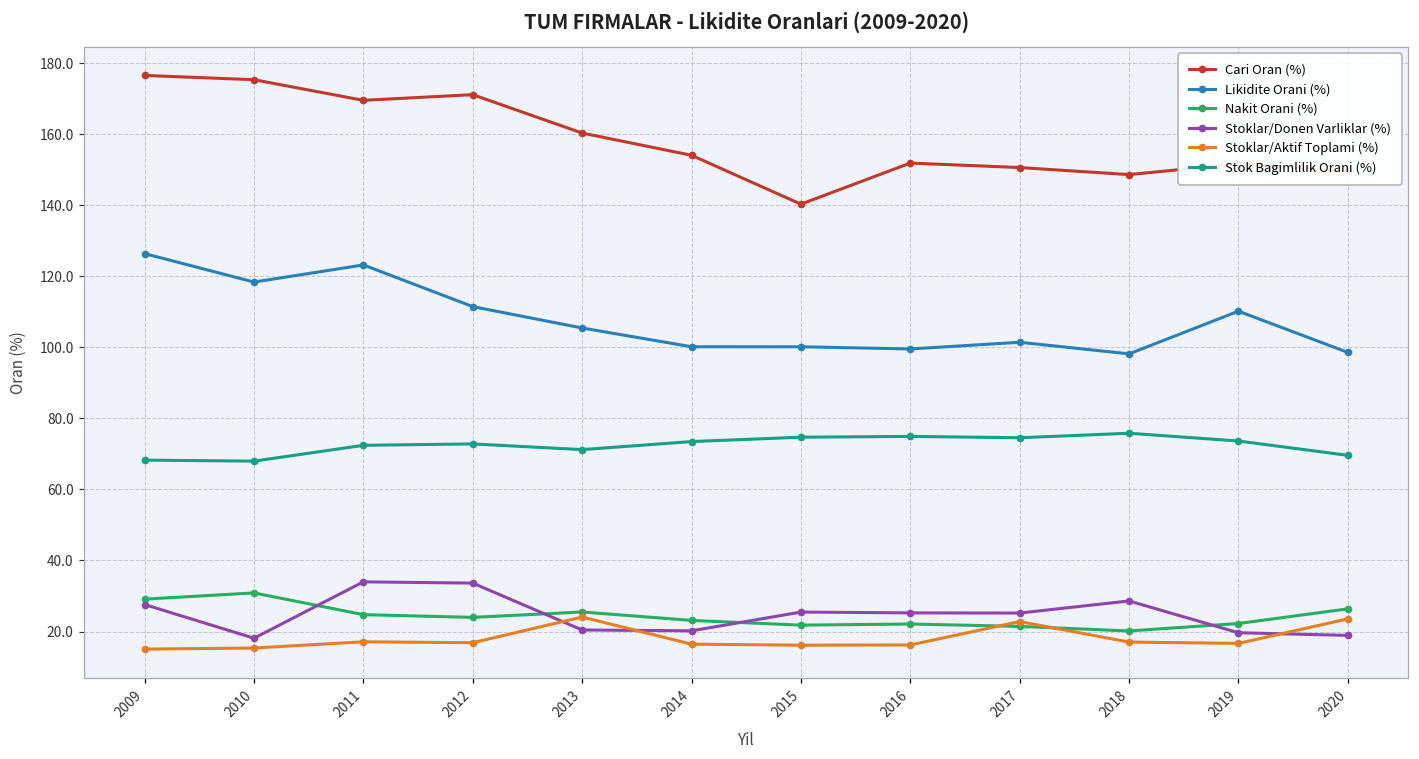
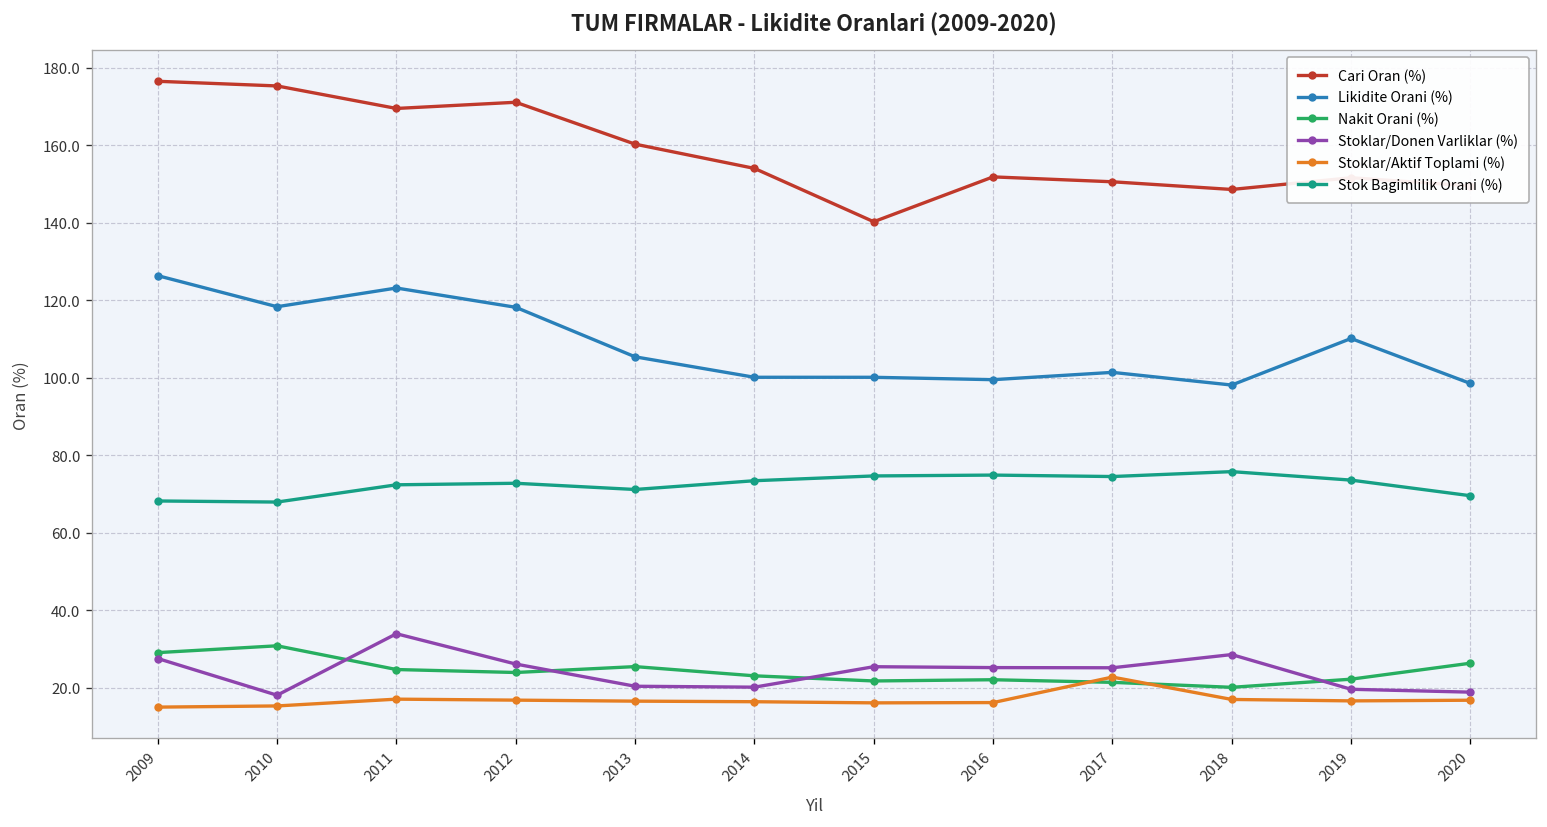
Likidite Orani (%), 2012: 111 -> 118
Stoklar/Donen Varliklar (%), 2012: 34 -> 26
Stoklar/Aktif Toplami (%), 2013: 24 -> 17
Stoklar/Aktif Toplami (%), 2020: 24 -> 17
